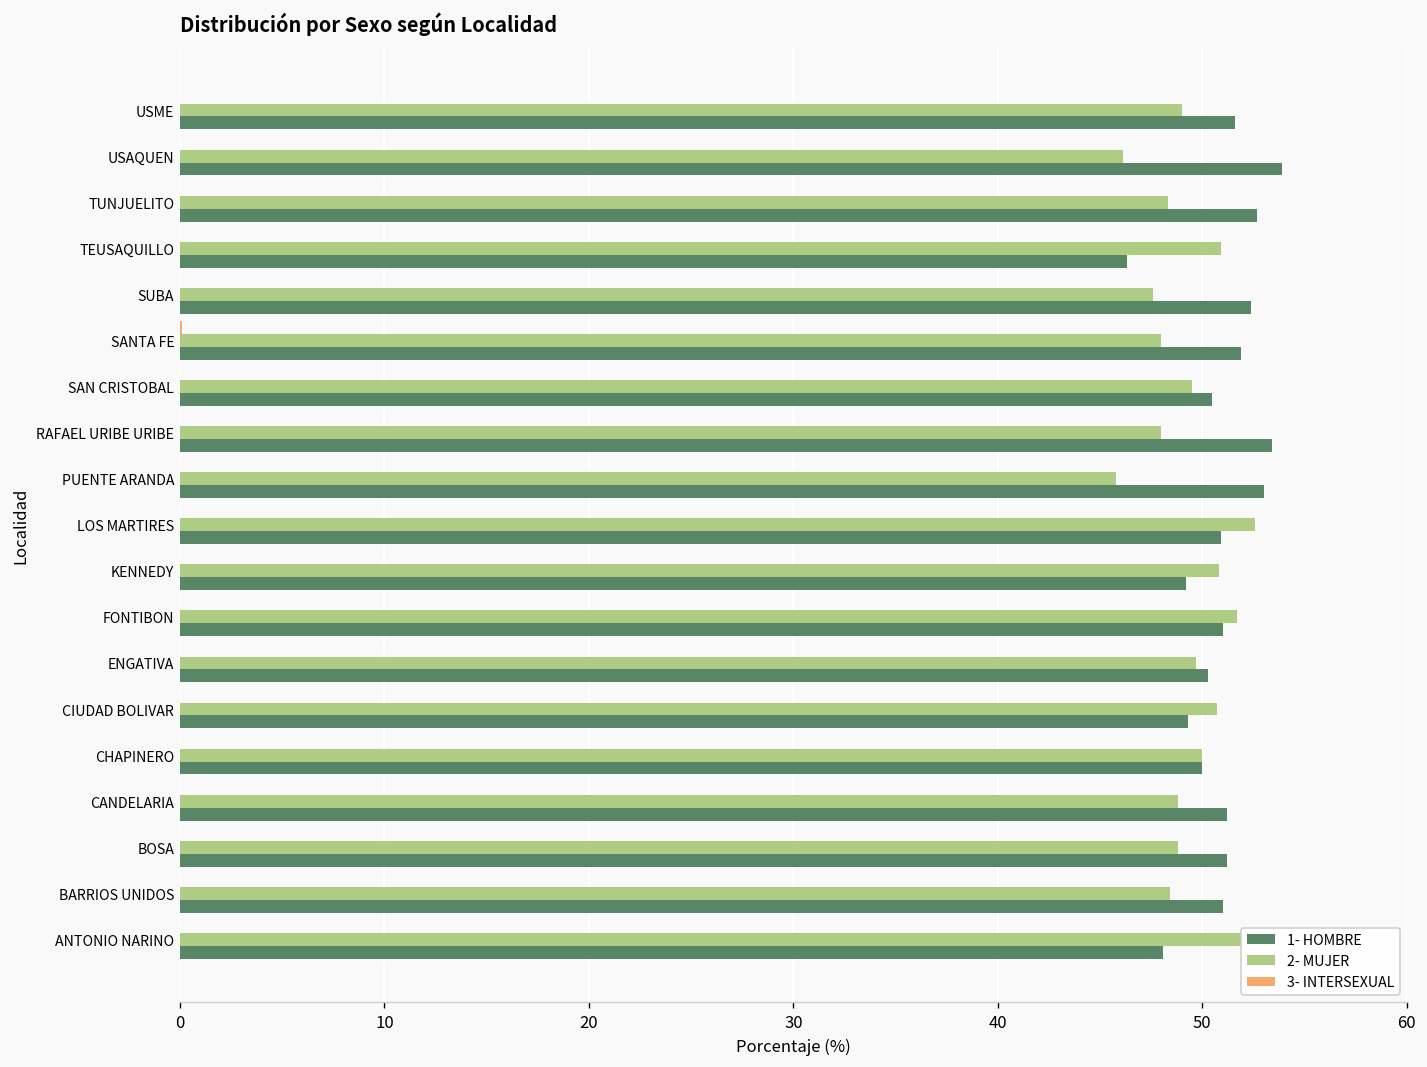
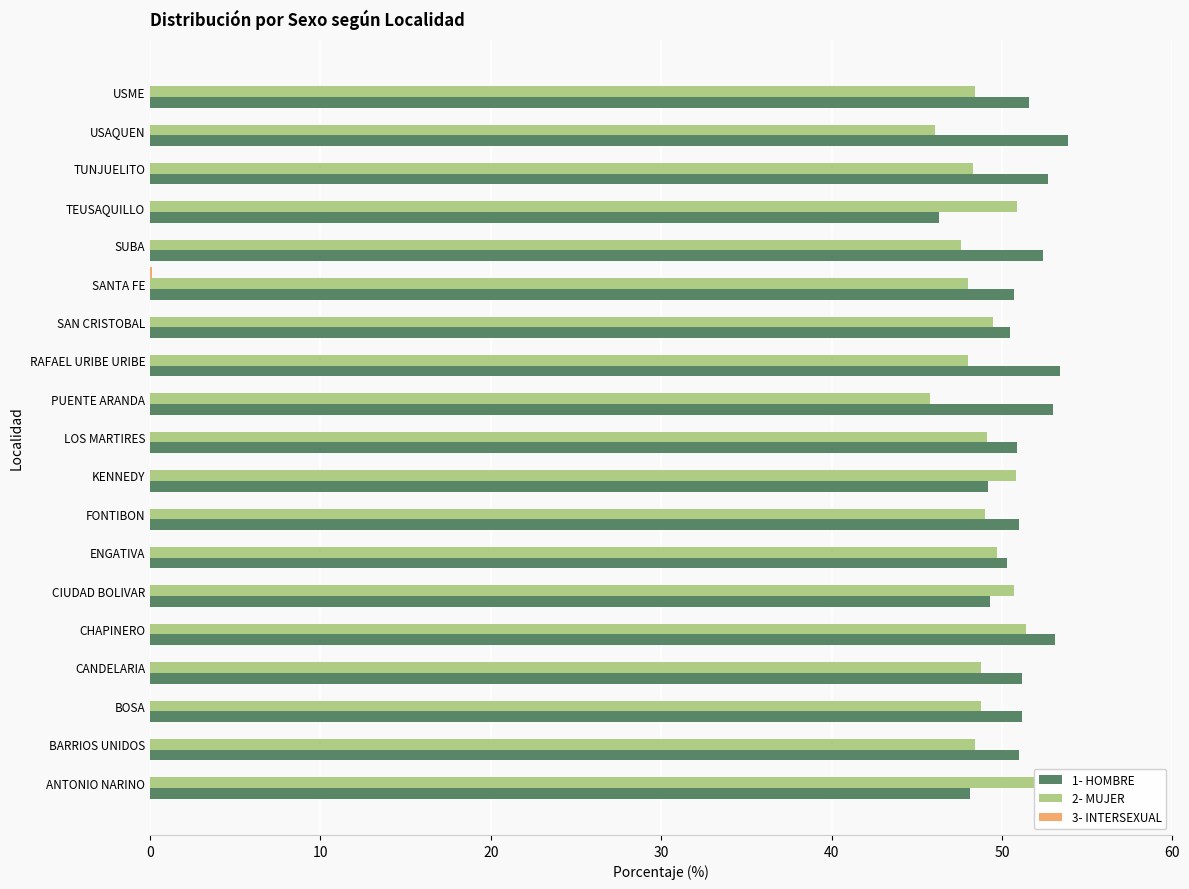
2- MUJER, USME: 49.0 -> 48.4
1- HOMBRE, SANTA FE: 51.9 -> 50.7
2- MUJER, LOS MARTIRES: 52.6 -> 49.1
2- MUJER, FONTIBON: 51.7 -> 49.0
2- MUJER, CHAPINERO: 50.0 -> 51.4
1- HOMBRE, CHAPINERO: 50.0 -> 53.1
